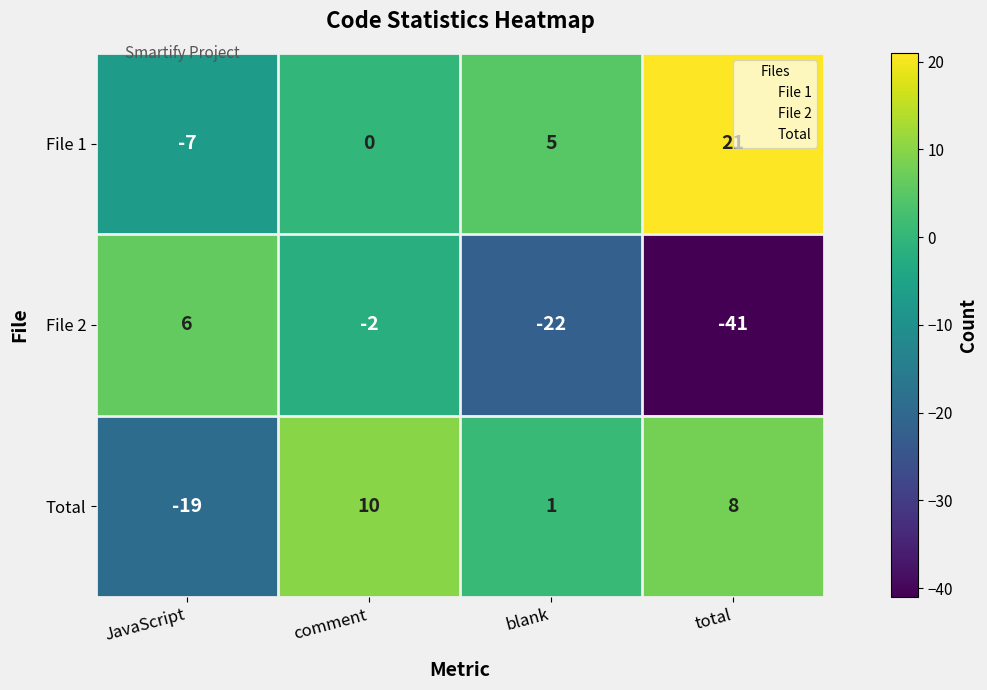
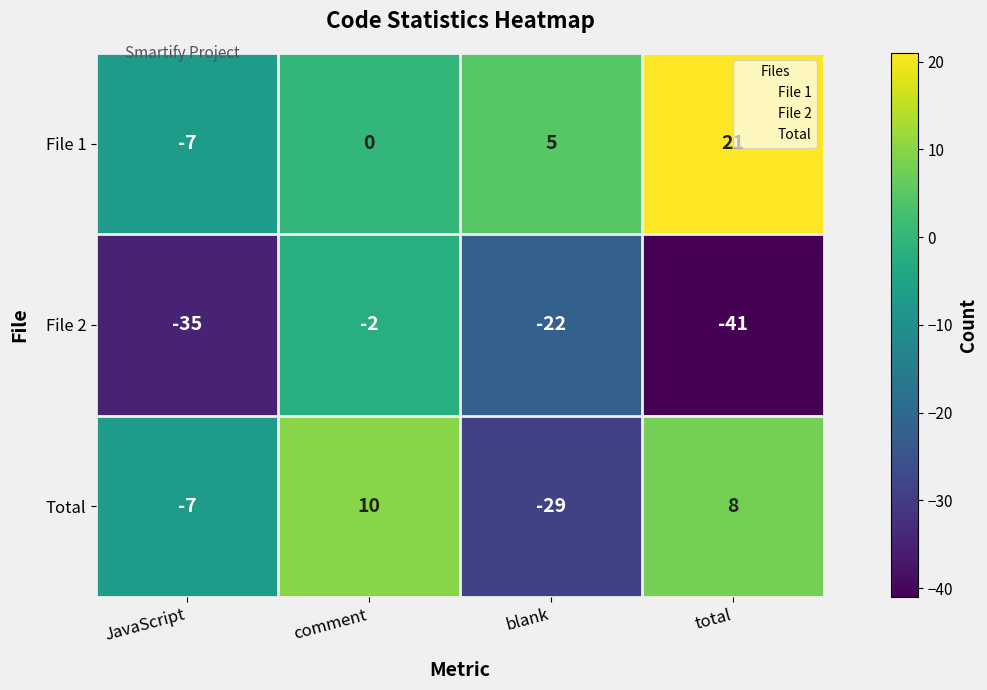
File 2, JavaScript: 6 -> -35
Total, JavaScript: -19 -> -7
Total, blank: 1 -> -29
